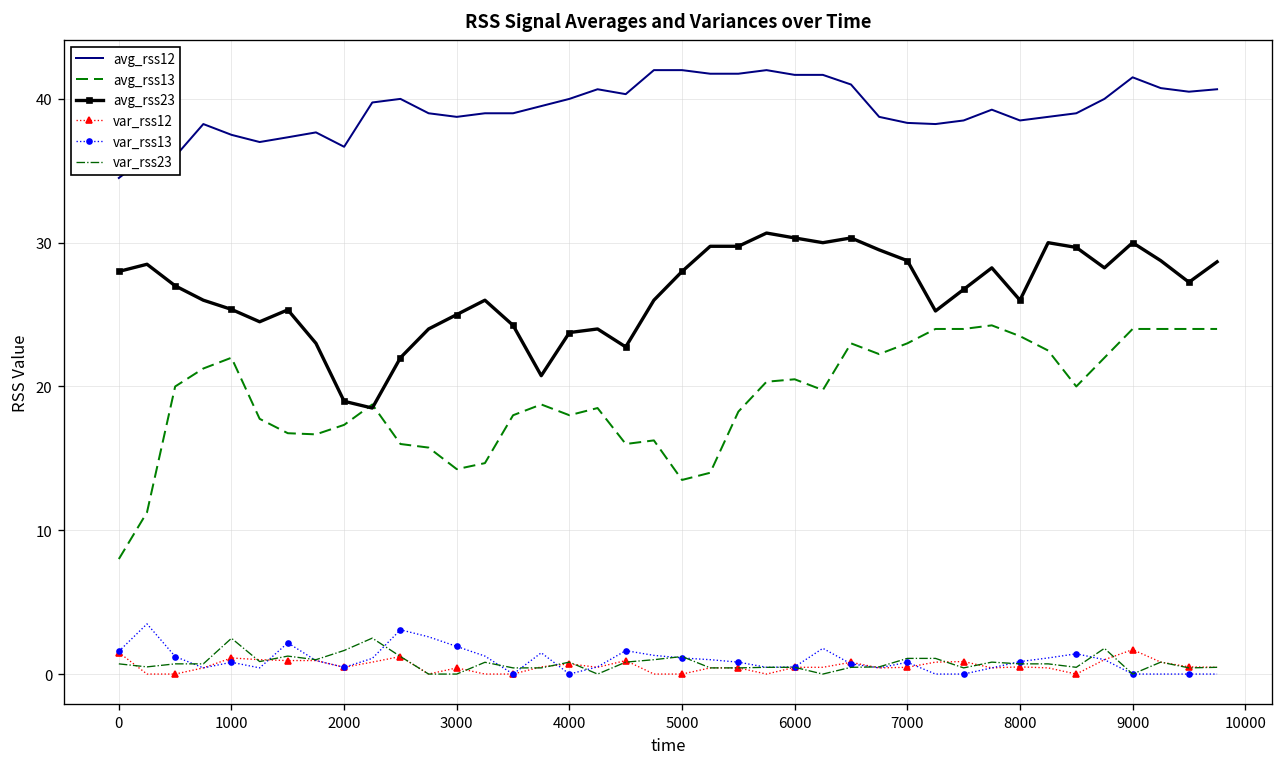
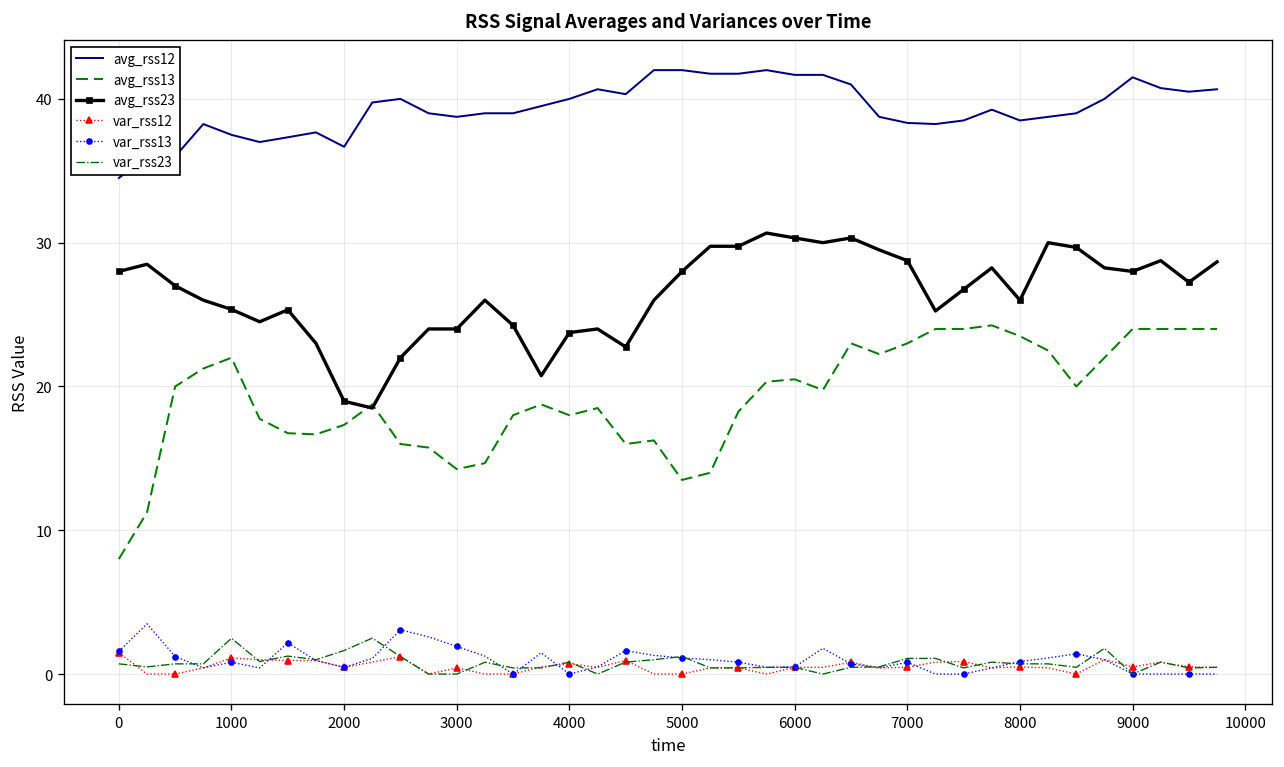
avg_rss23, 3000: 25 -> 24
avg_rss23, 9000: 30 -> 28
var_rss12, 9000: 1.7 -> 0.5
